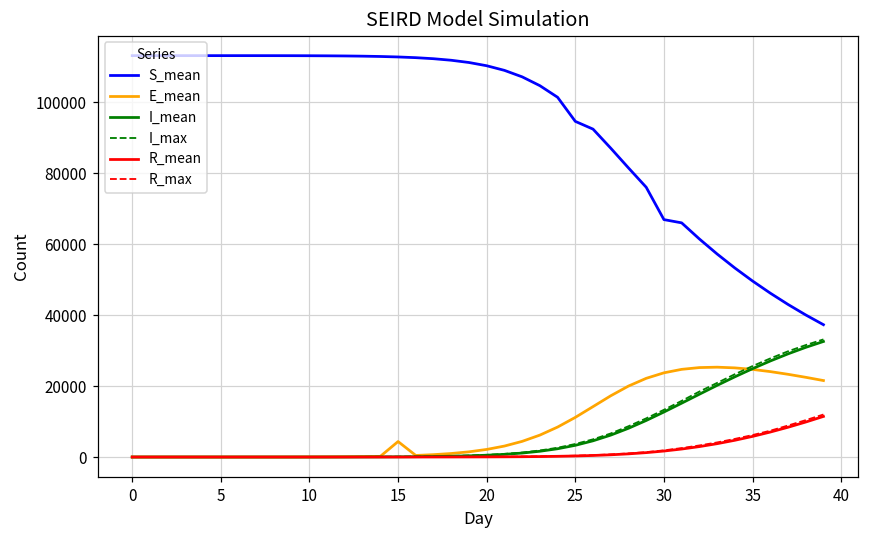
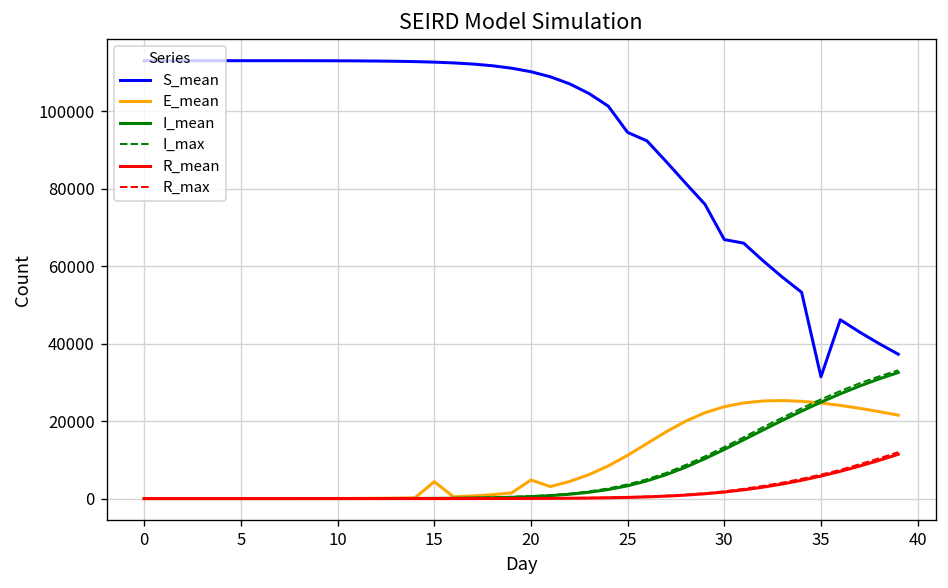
E_mean, 20: 2000 -> 5000
S_mean, 35: 50000 -> 31000
